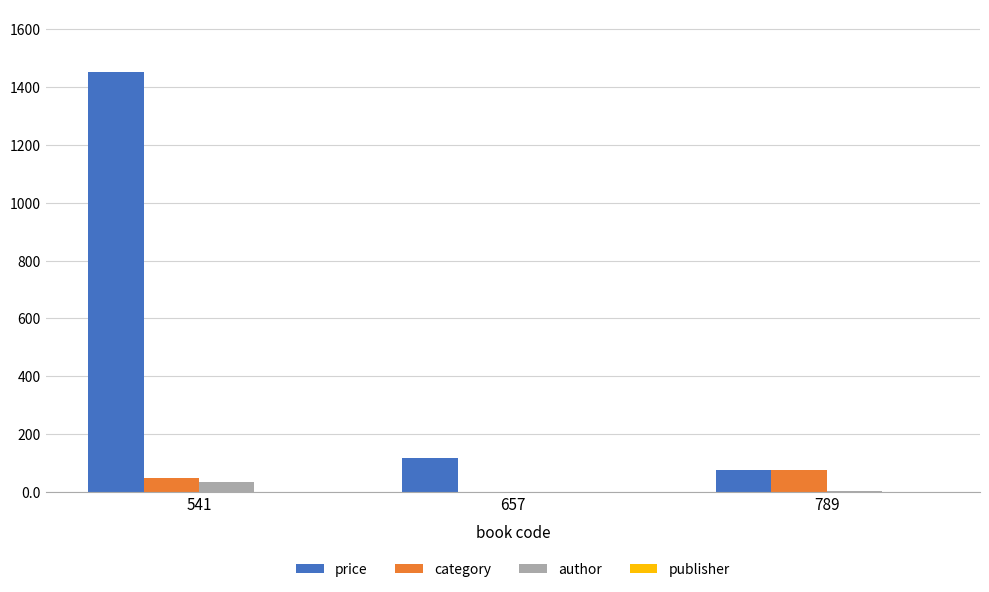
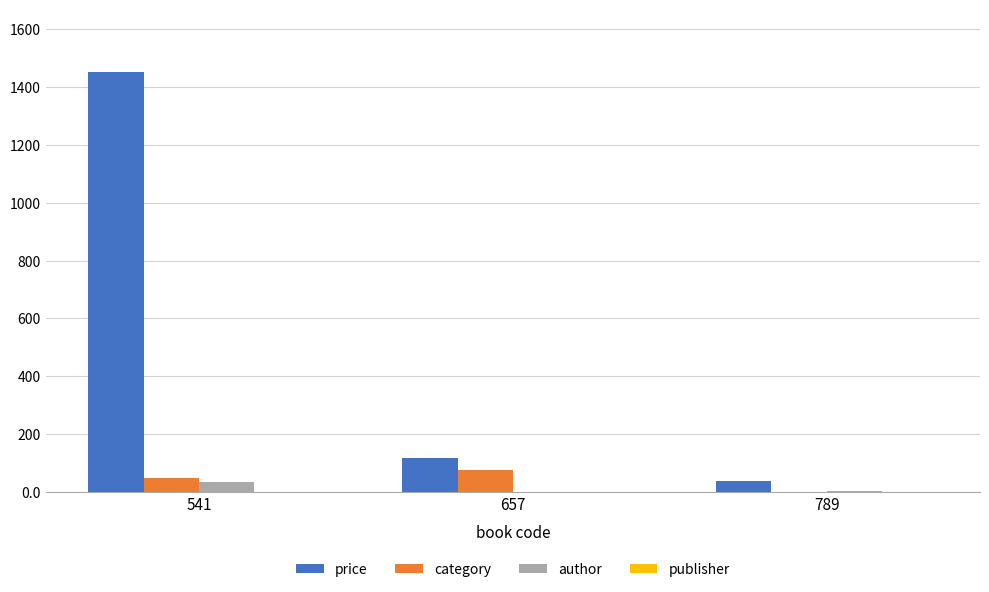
category, 657: 0 -> 80
price, 789: 80 -> 40
category, 789: 80 -> 0
